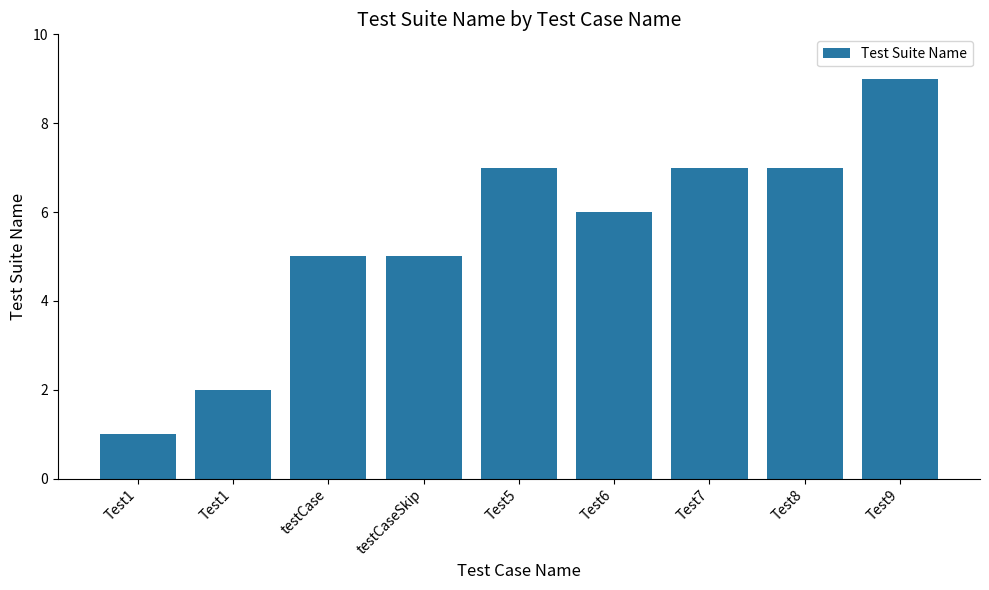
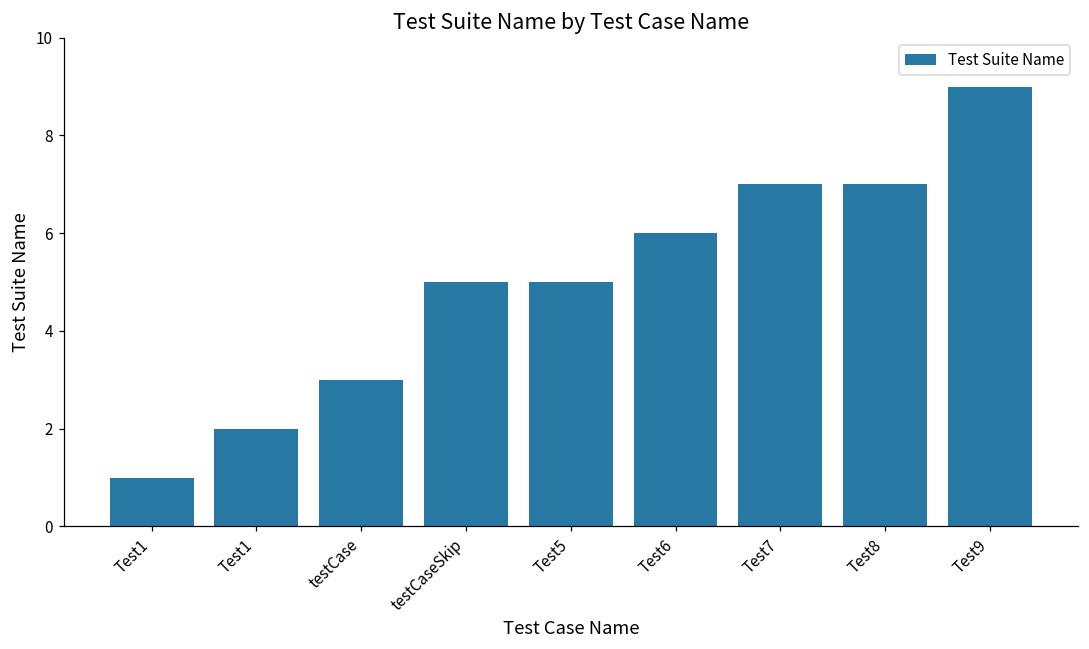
testCase: 5 -> 3
Test5: 7 -> 5
